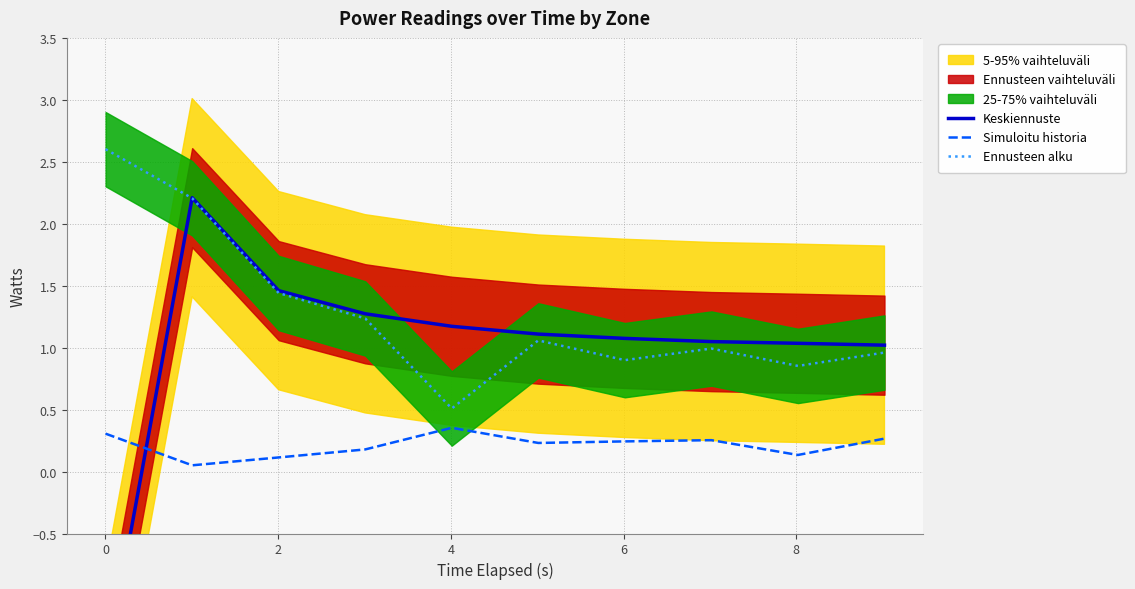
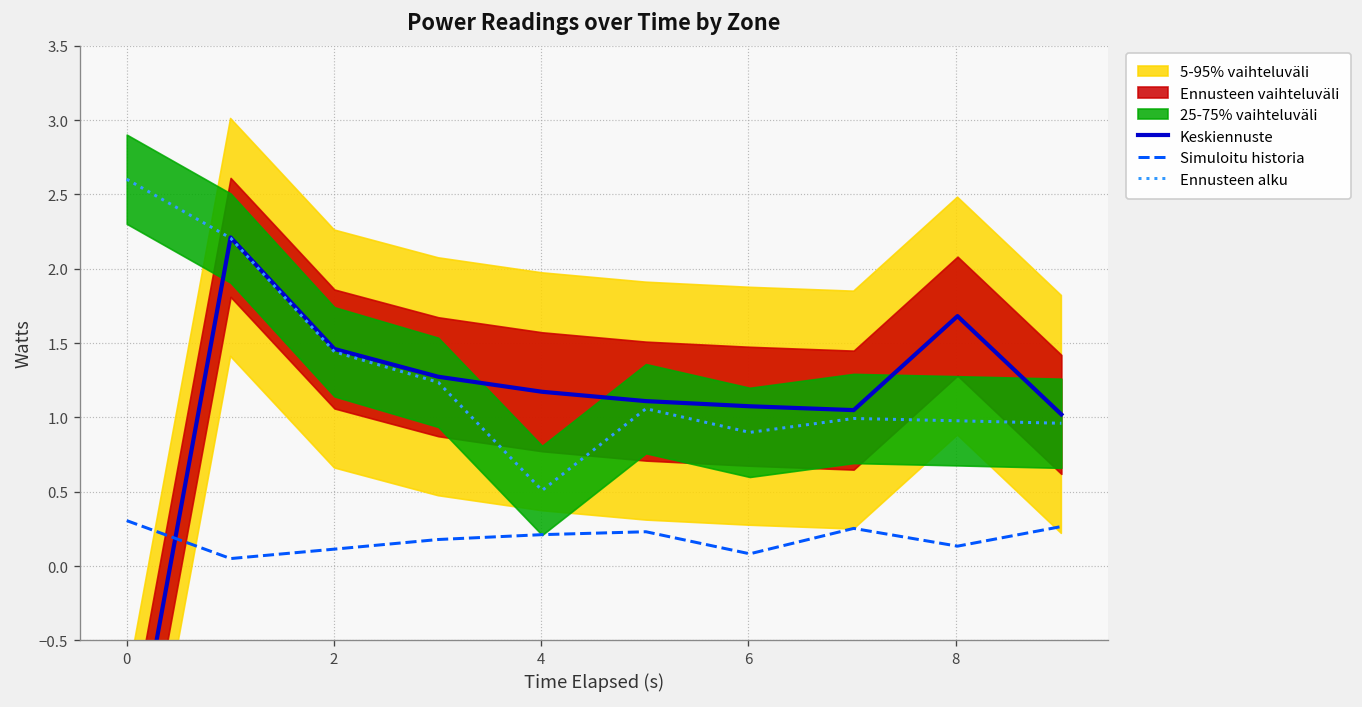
Simuloitu historia, 4: 0.35 -> 0.21
Simuloitu historia, 6: 0.24 -> 0.08
Keskiennuste, 8: 1.04 -> 1.68
Ennusteen alku, 8: 0.85 -> 0.98
